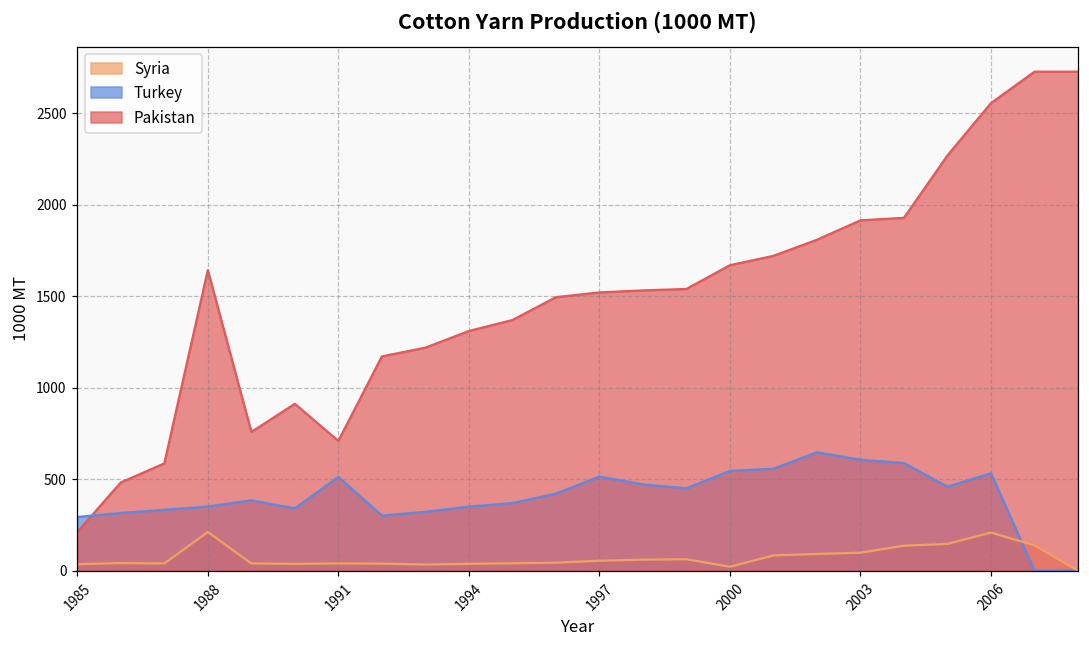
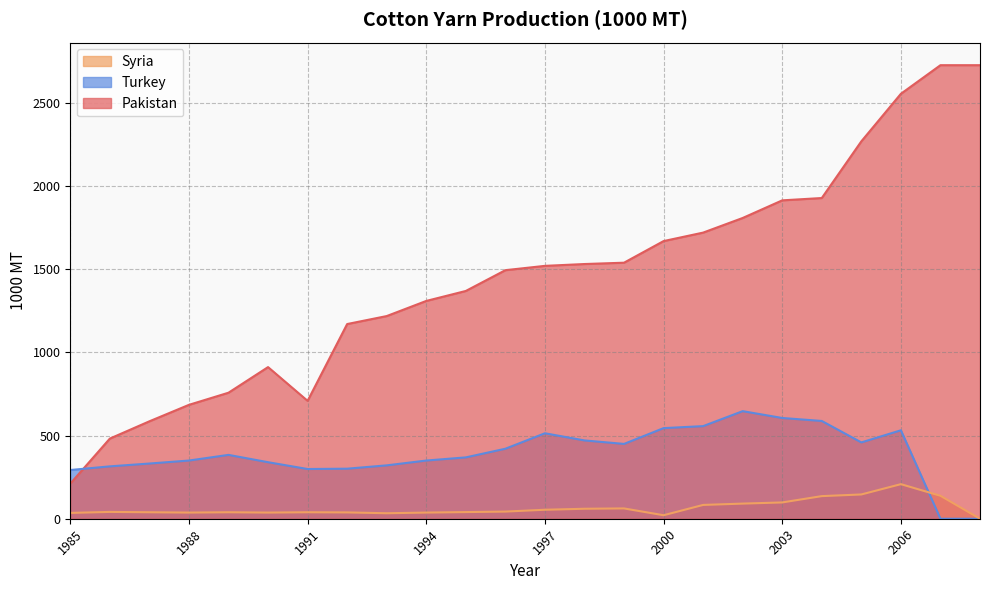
Syria, 1988: 210 -> 40
Pakistan, 1988: 1640 -> 690
Turkey, 1991: 510 -> 300
